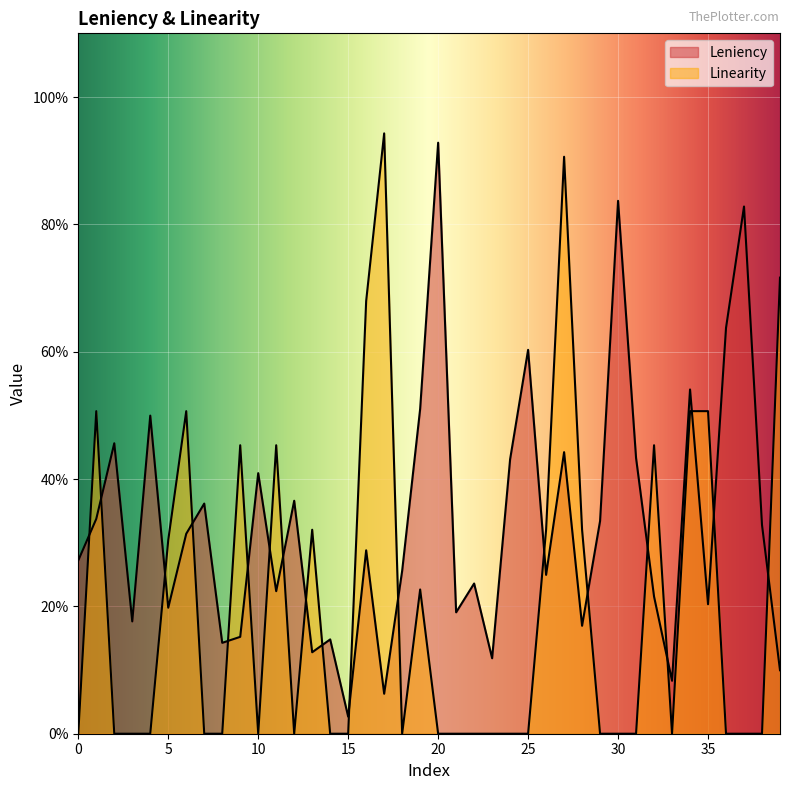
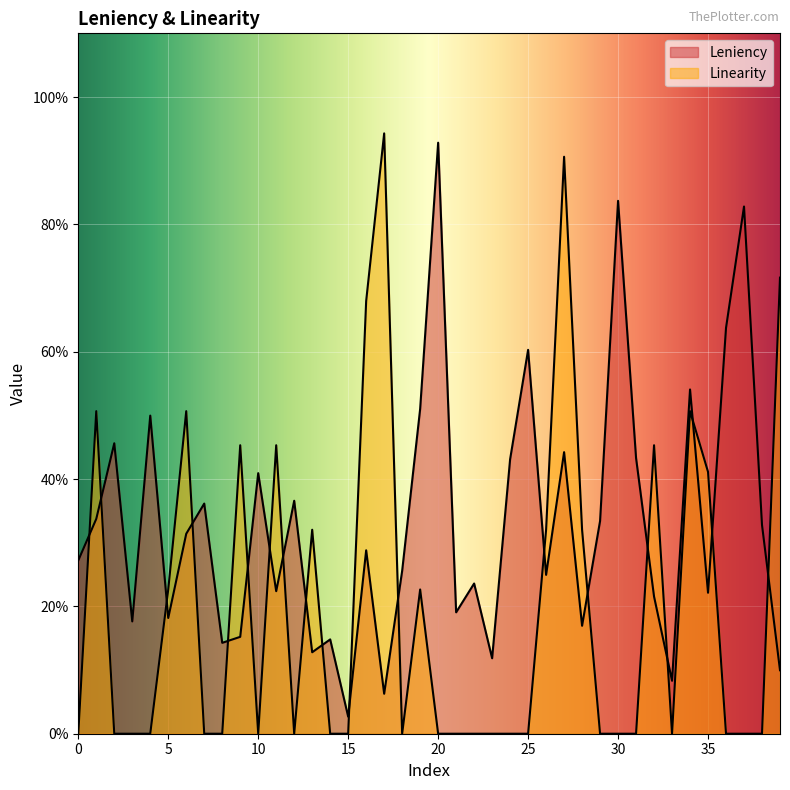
Leniency, 5: 20% -> 18%
Linearity, 5: 30% -> 23%
Leniency, 35: 20% -> 22%
Linearity, 35: 51% -> 41%
